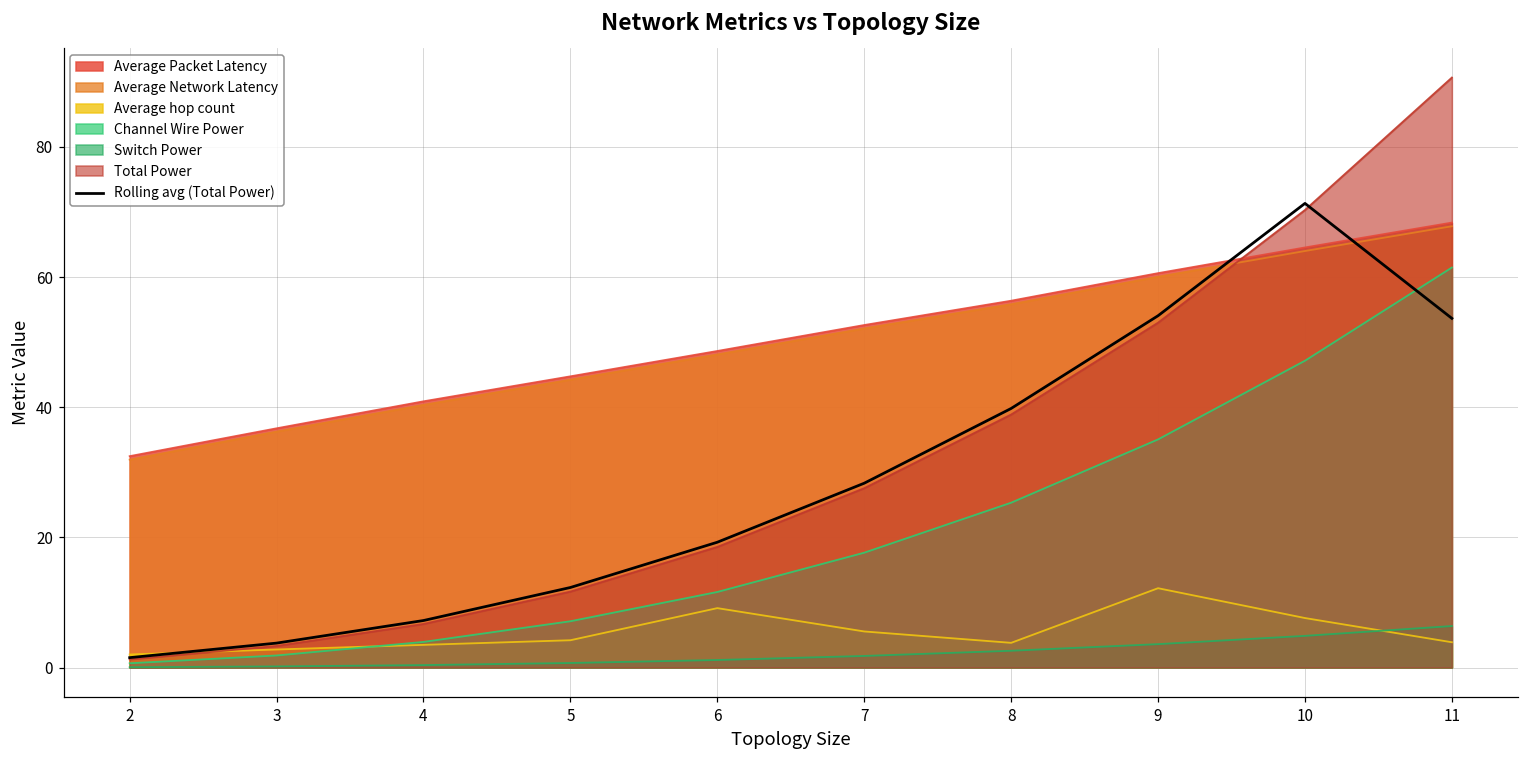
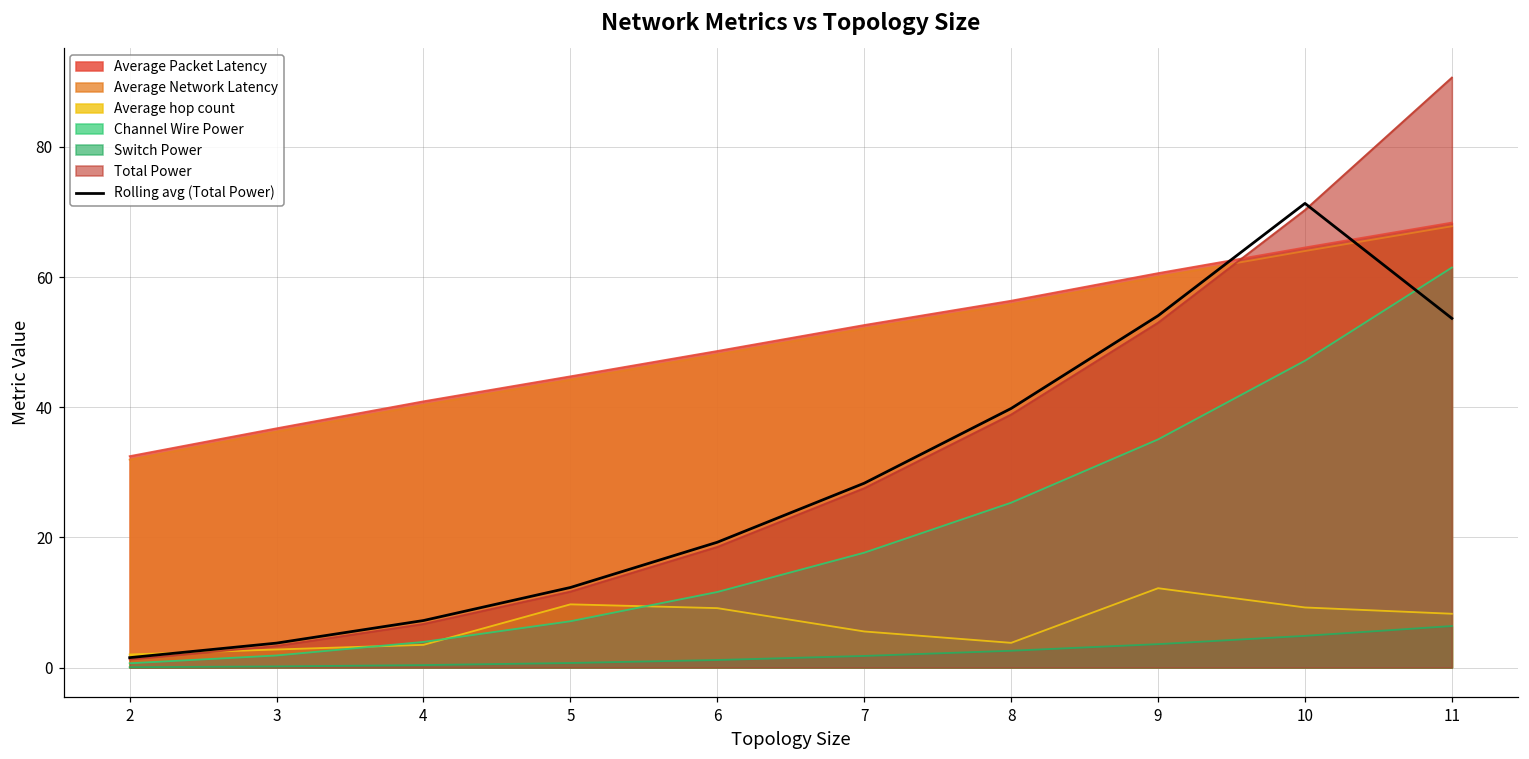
Average hop count, 5: 4 -> 10
Average hop count, 10: 8 -> 9
Average hop count, 11: 4 -> 8
